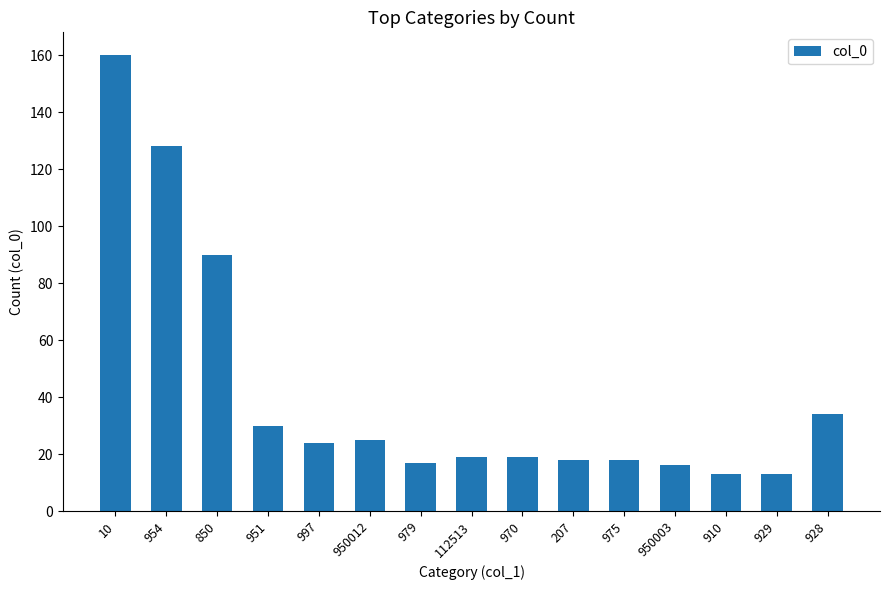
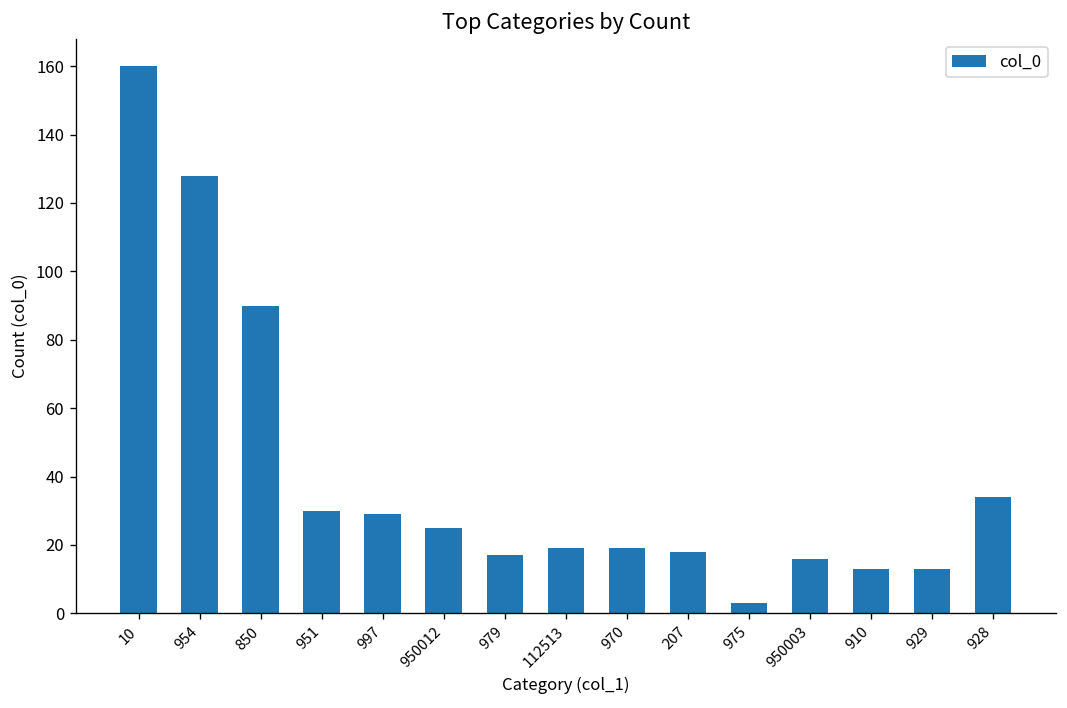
997: 24 -> 29
975: 18 -> 3
